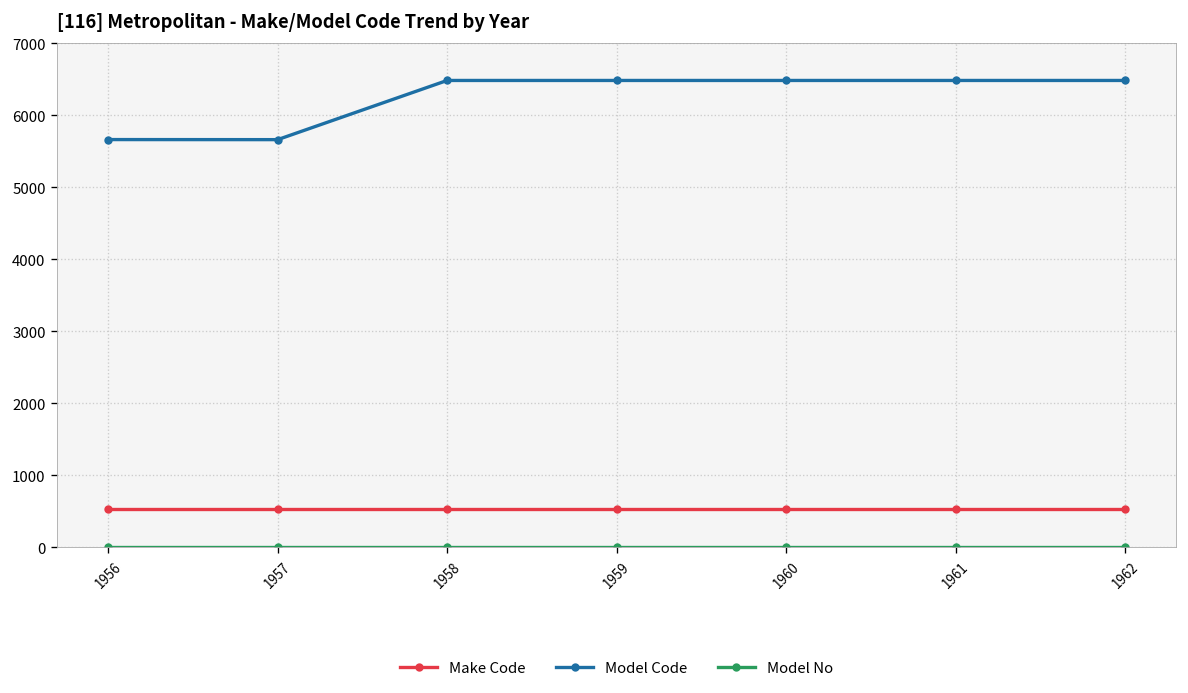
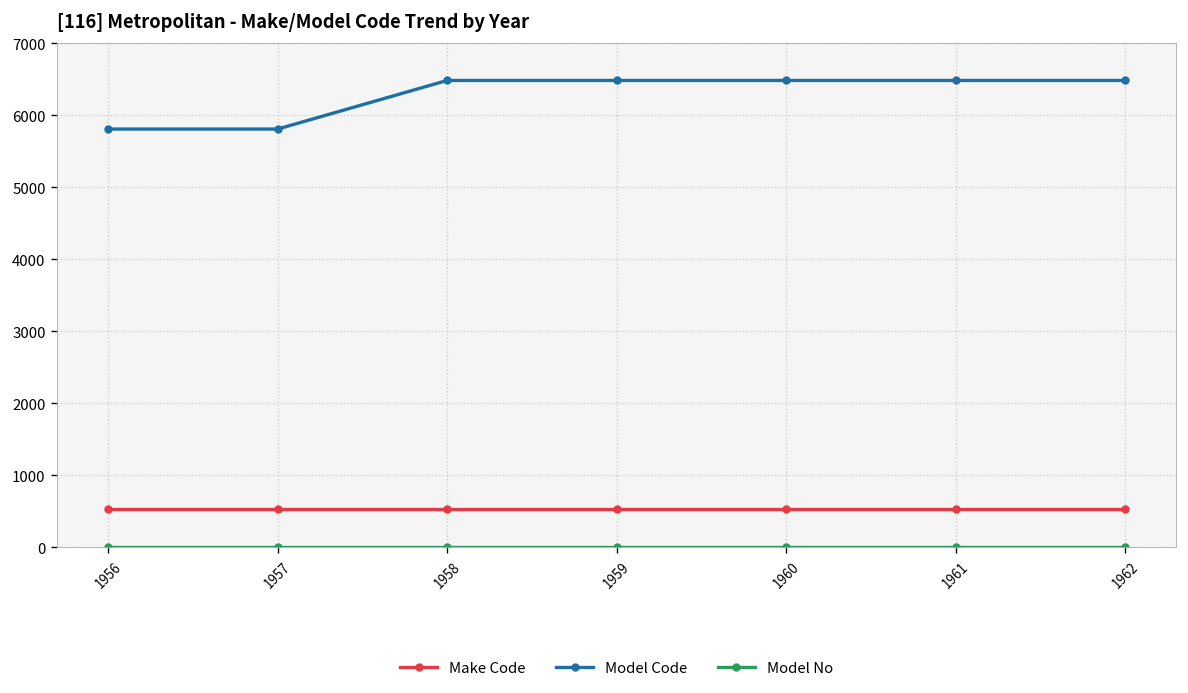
Model Code, 1956: 5700 -> 5800
Model Code, 1957: 5700 -> 5800
